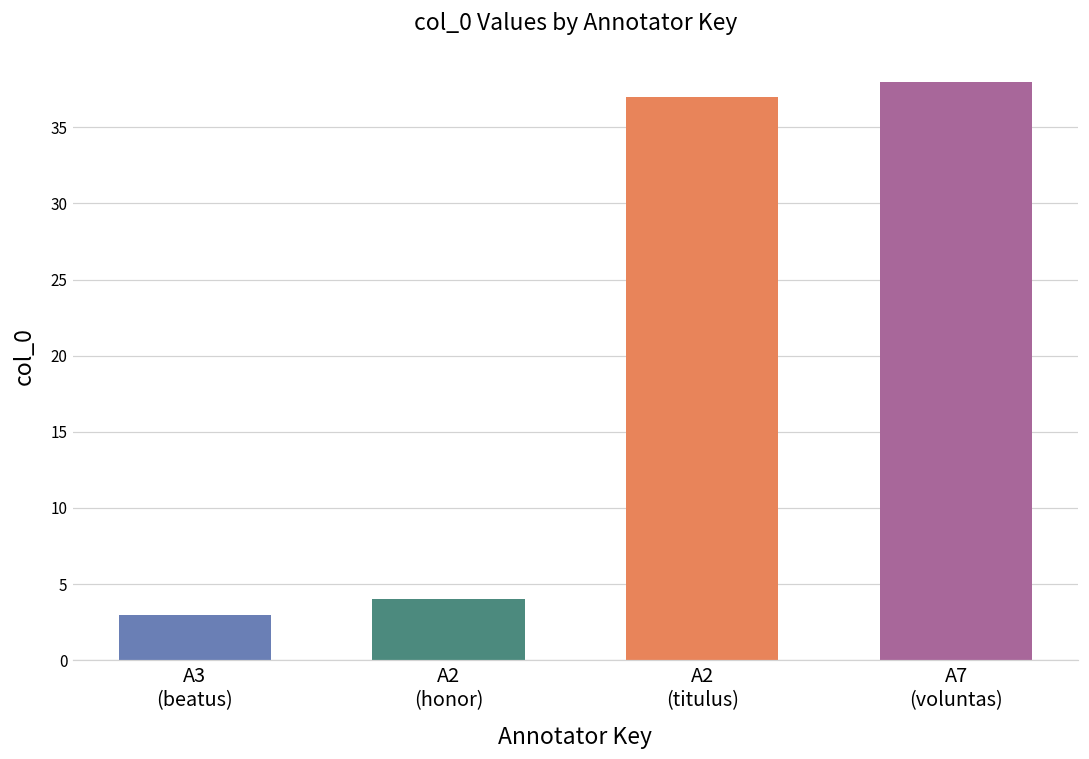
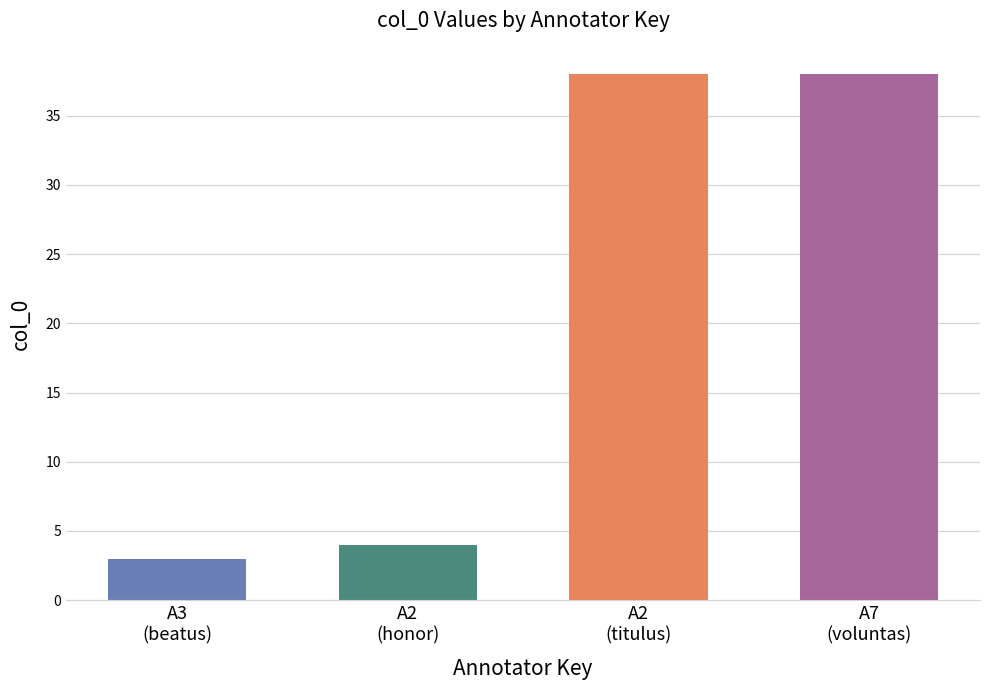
A2 (titulus): 37 -> 38
